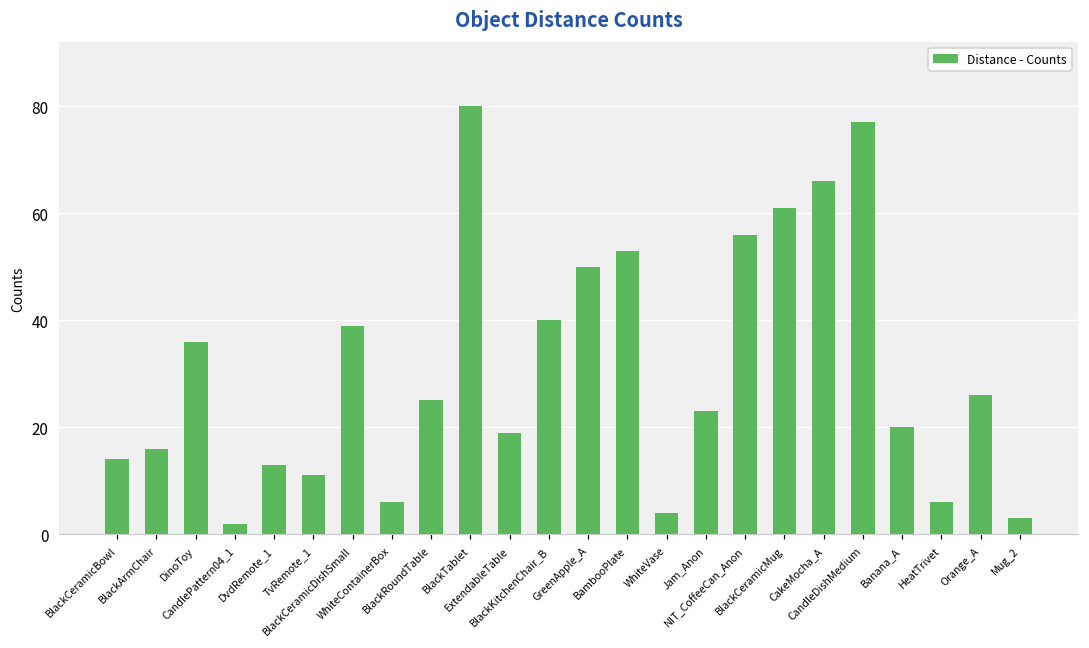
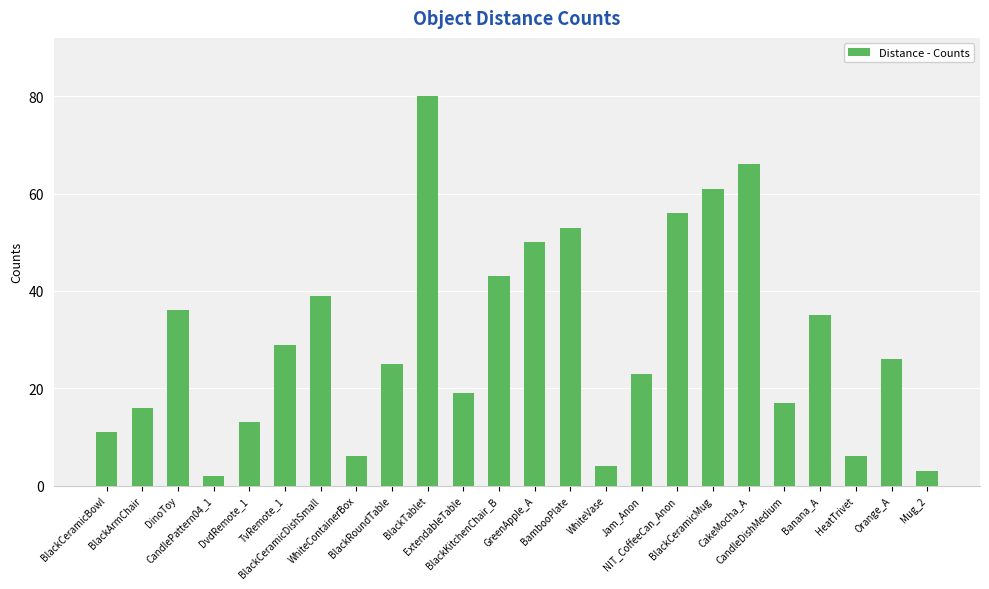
BlackCeramicBowl: 14 -> 11
TvRemote_1: 11 -> 29
BlackKitchenChair_B: 40 -> 43
CandleDishMedium: 77 -> 17
Banana_A: 20 -> 35
